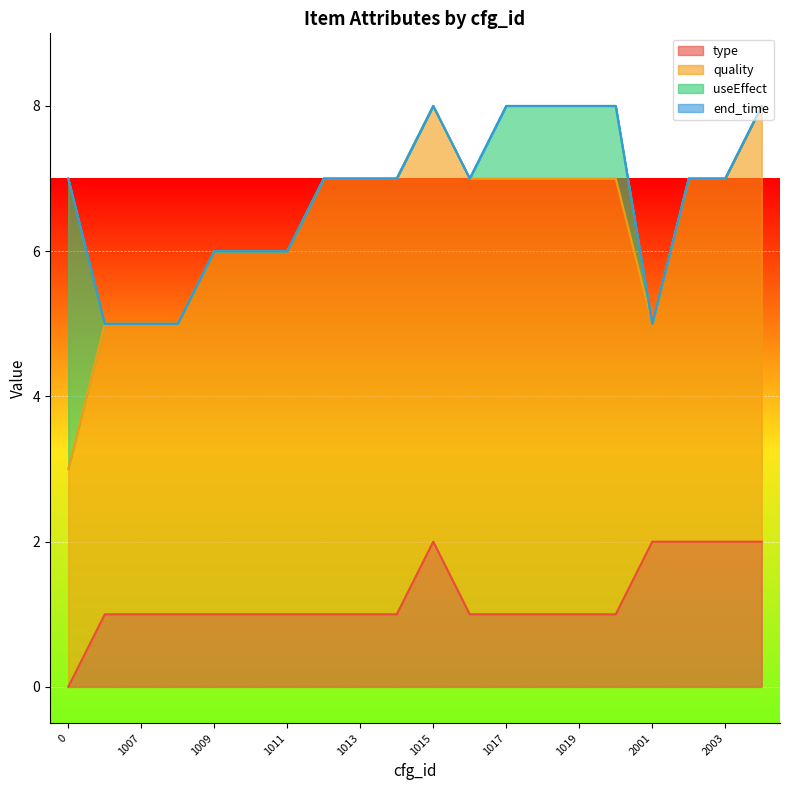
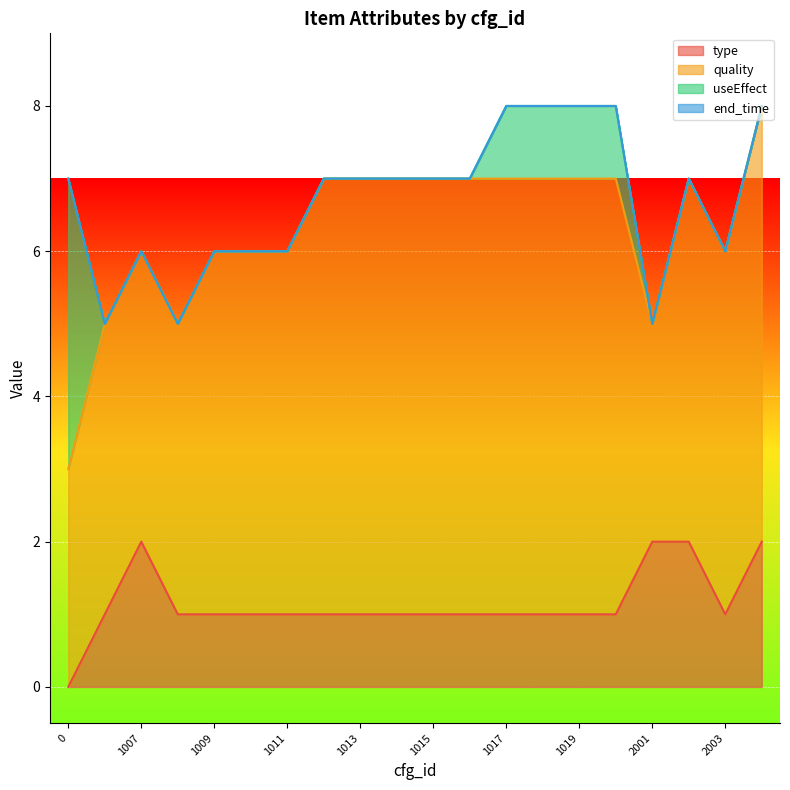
type, 1007: 1 -> 2
type, 1015: 2 -> 1
type, 2003: 2 -> 1
